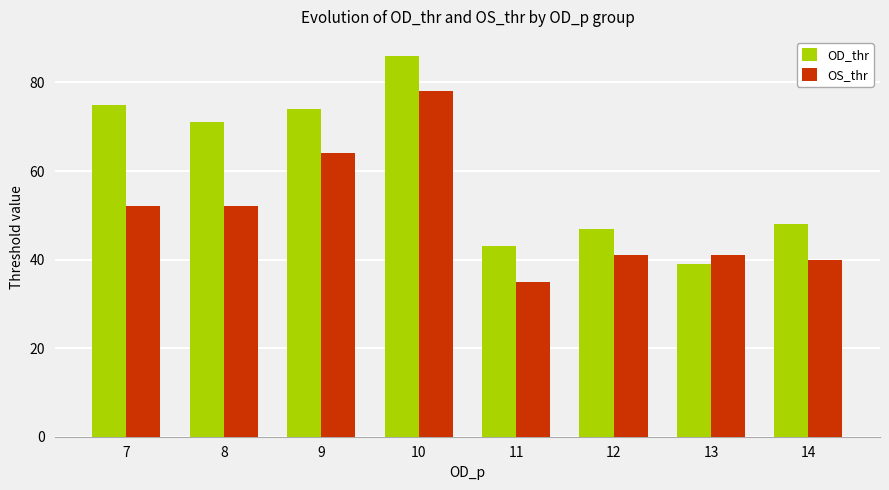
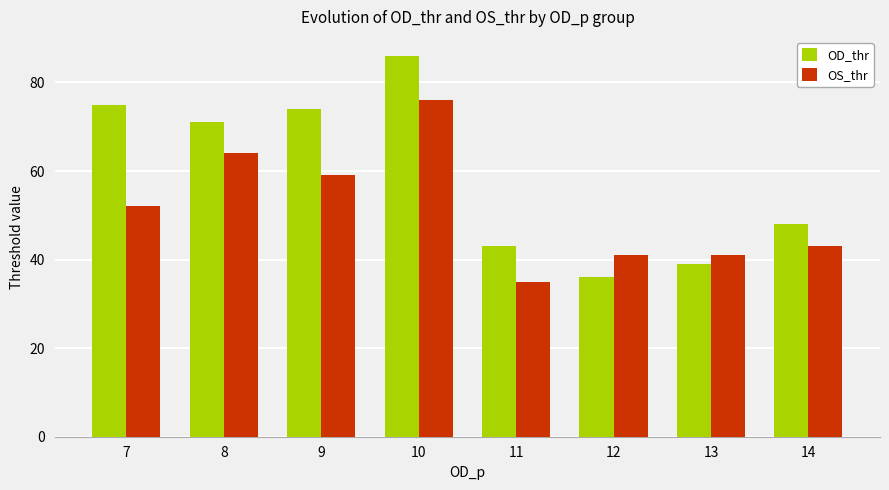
OS_thr, 8: 52 -> 64
OS_thr, 9: 64 -> 59
OS_thr, 10: 78 -> 76
OD_thr, 12: 47 -> 36
OS_thr, 14: 40 -> 43
